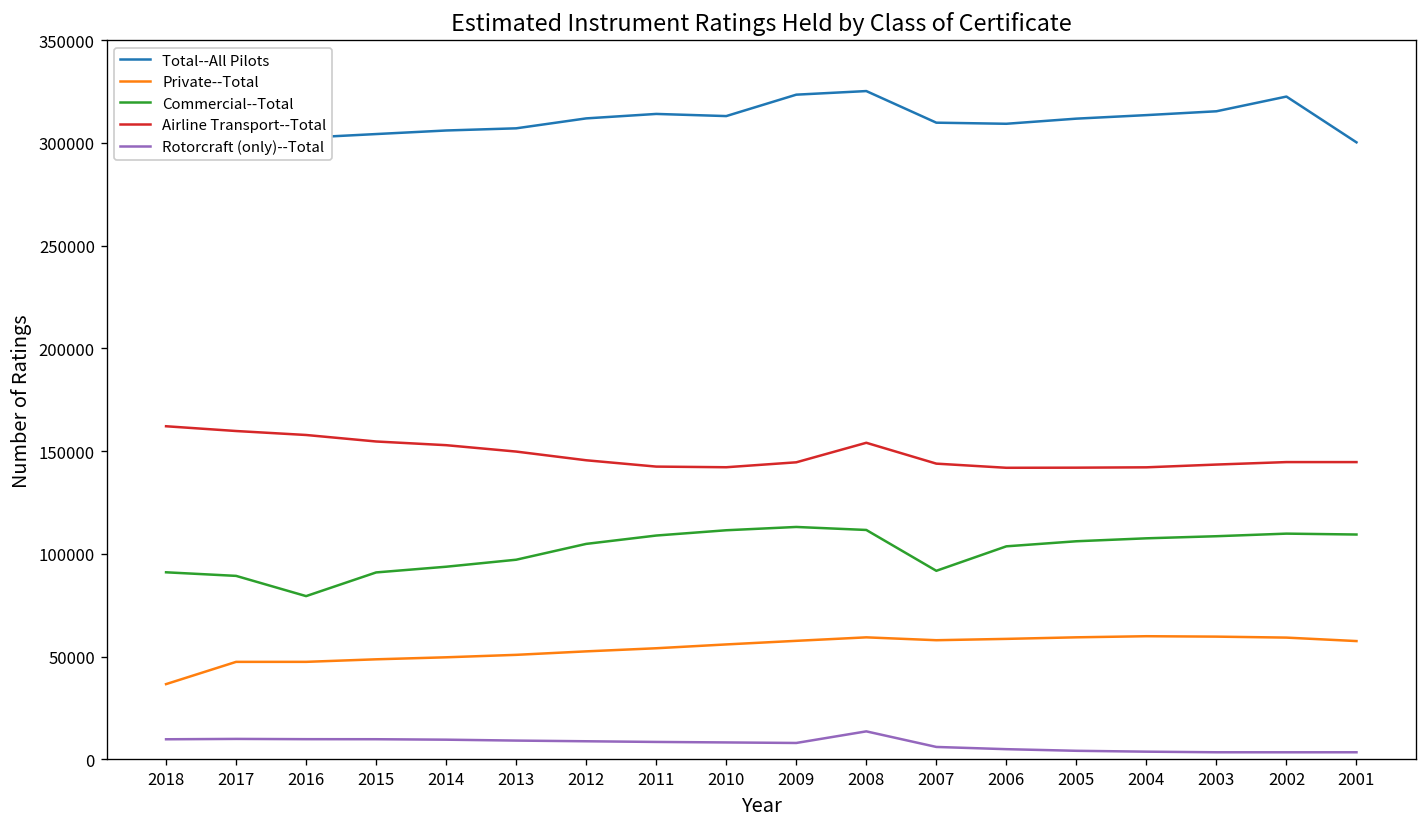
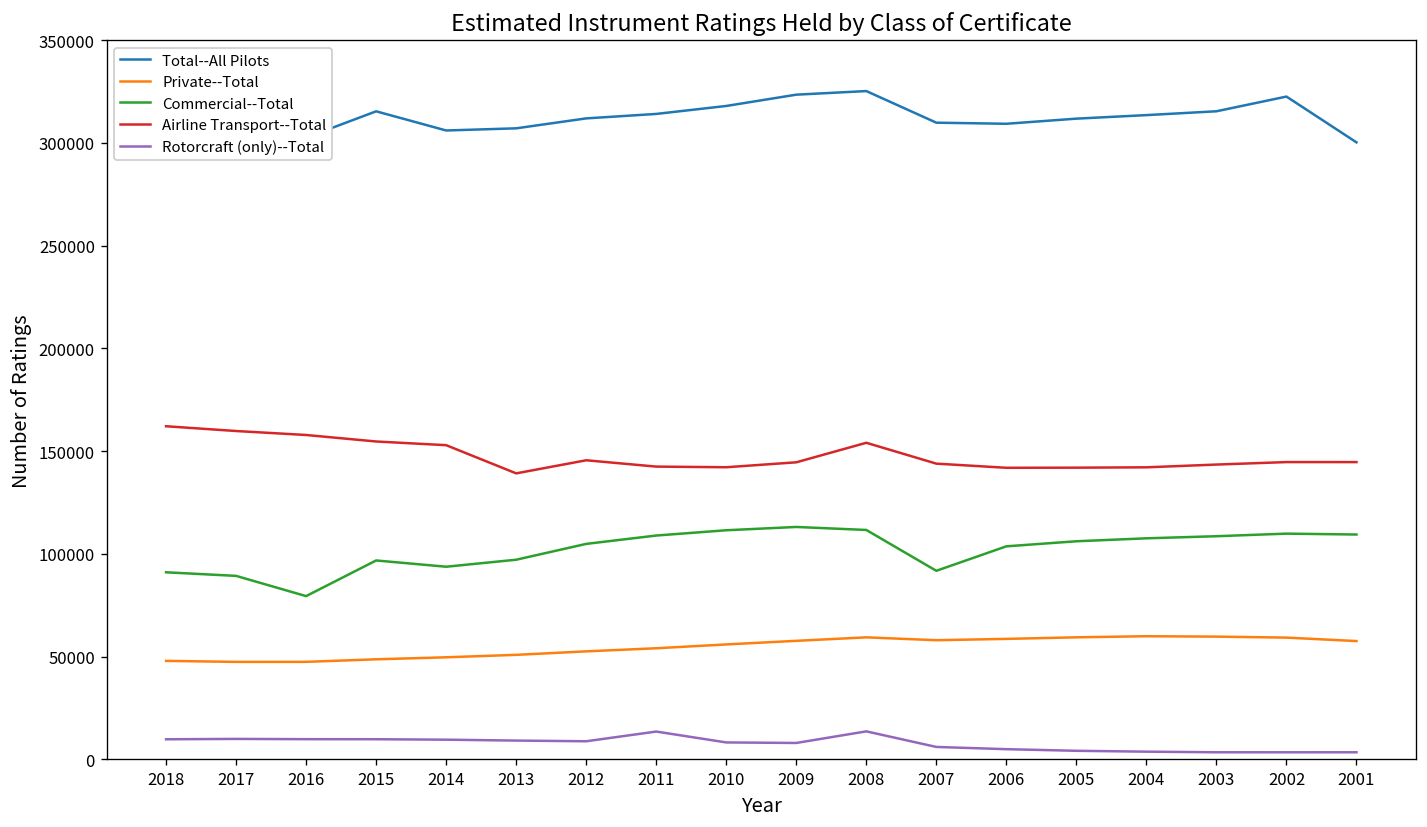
Private--Total, 2018: 37000 -> 48000
Total--All Pilots, 2015: 304000 -> 315000
Commercial--Total, 2015: 91000 -> 97000
Airline Transport--Total, 2013: 150000 -> 139000
Rotorcraft (only)--Total, 2011: 9000 -> 14000
Total--All Pilots, 2010: 313000 -> 318000
